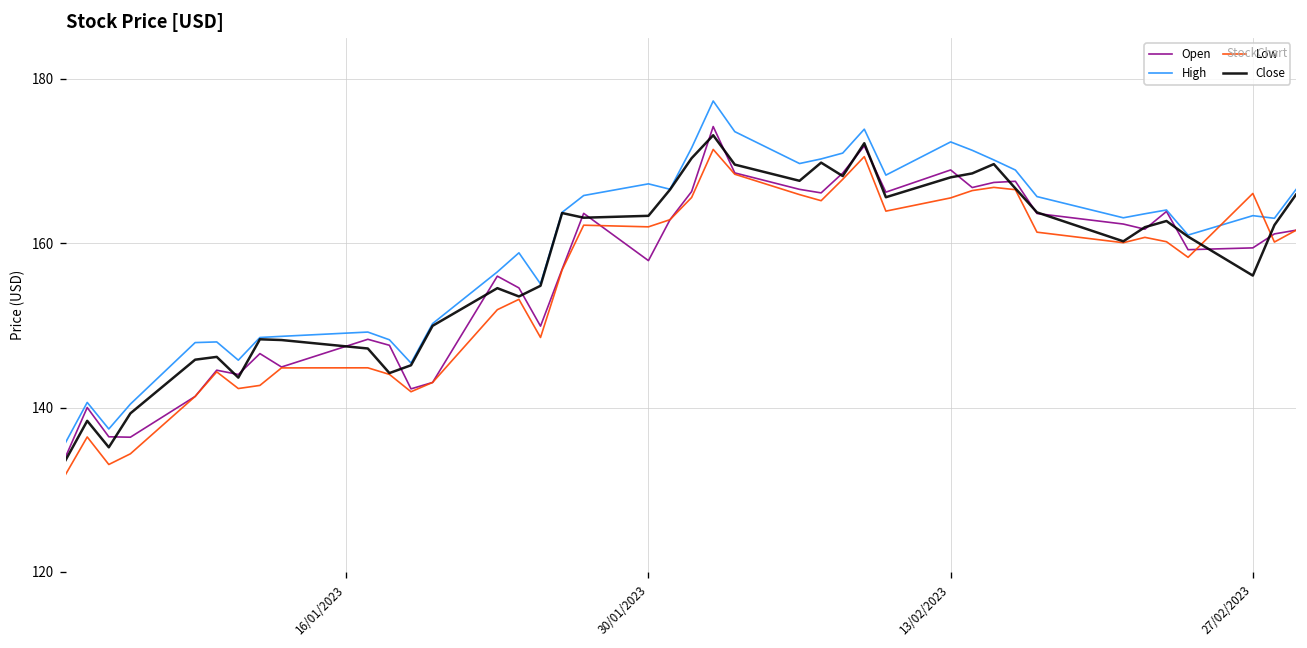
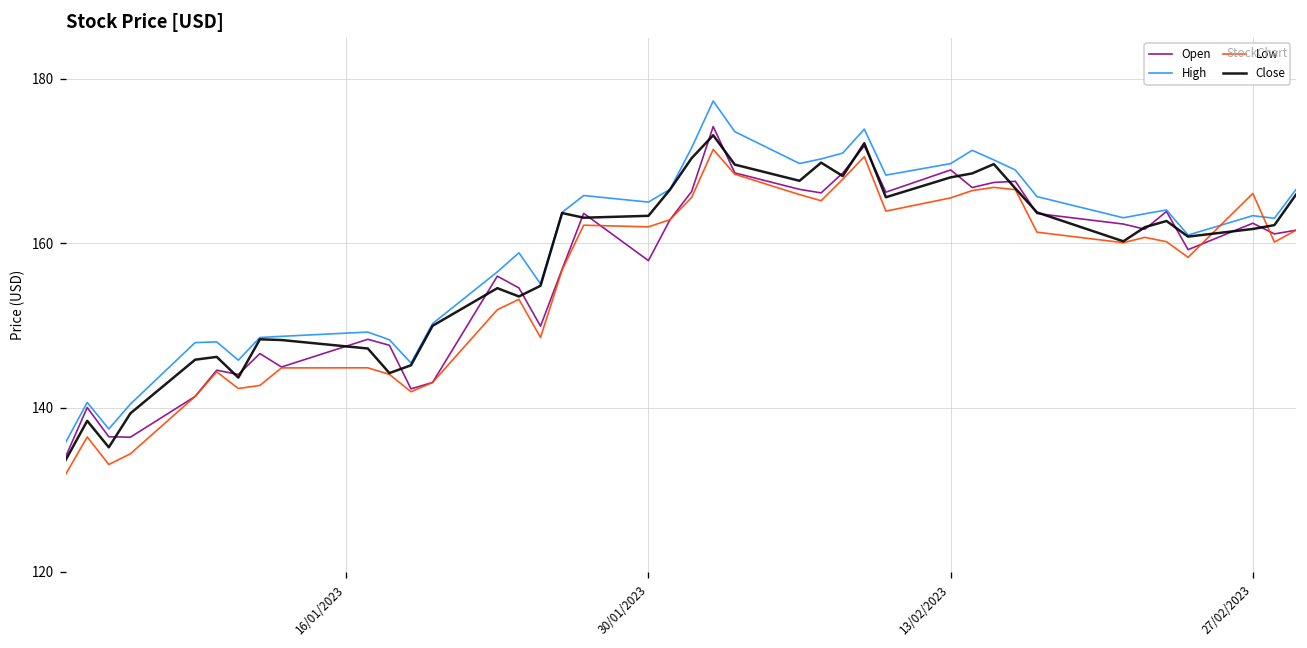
High, 30/01/2023: 167 -> 165
High, 13/02/2023: 172 -> 170
Open, 27/02/2023: 159 -> 162
Close, 27/02/2023: 156 -> 162
